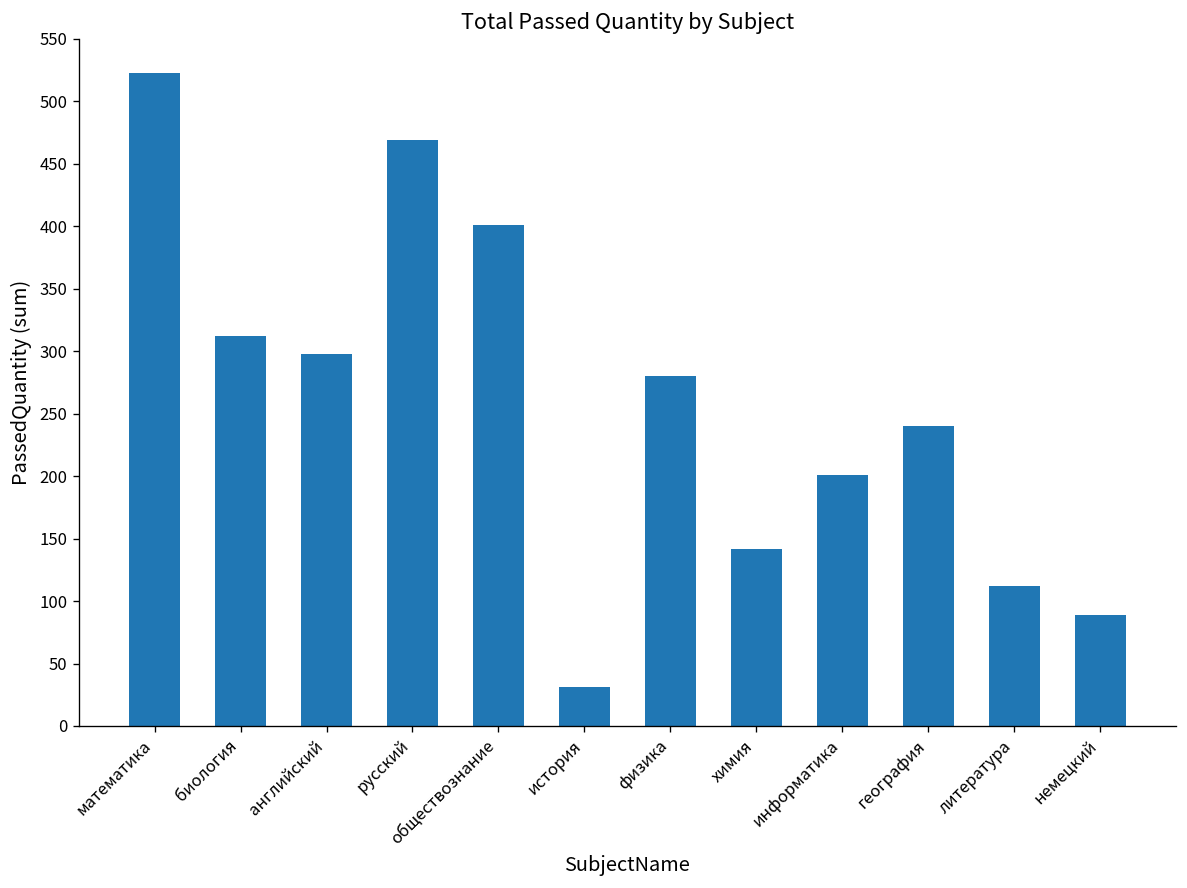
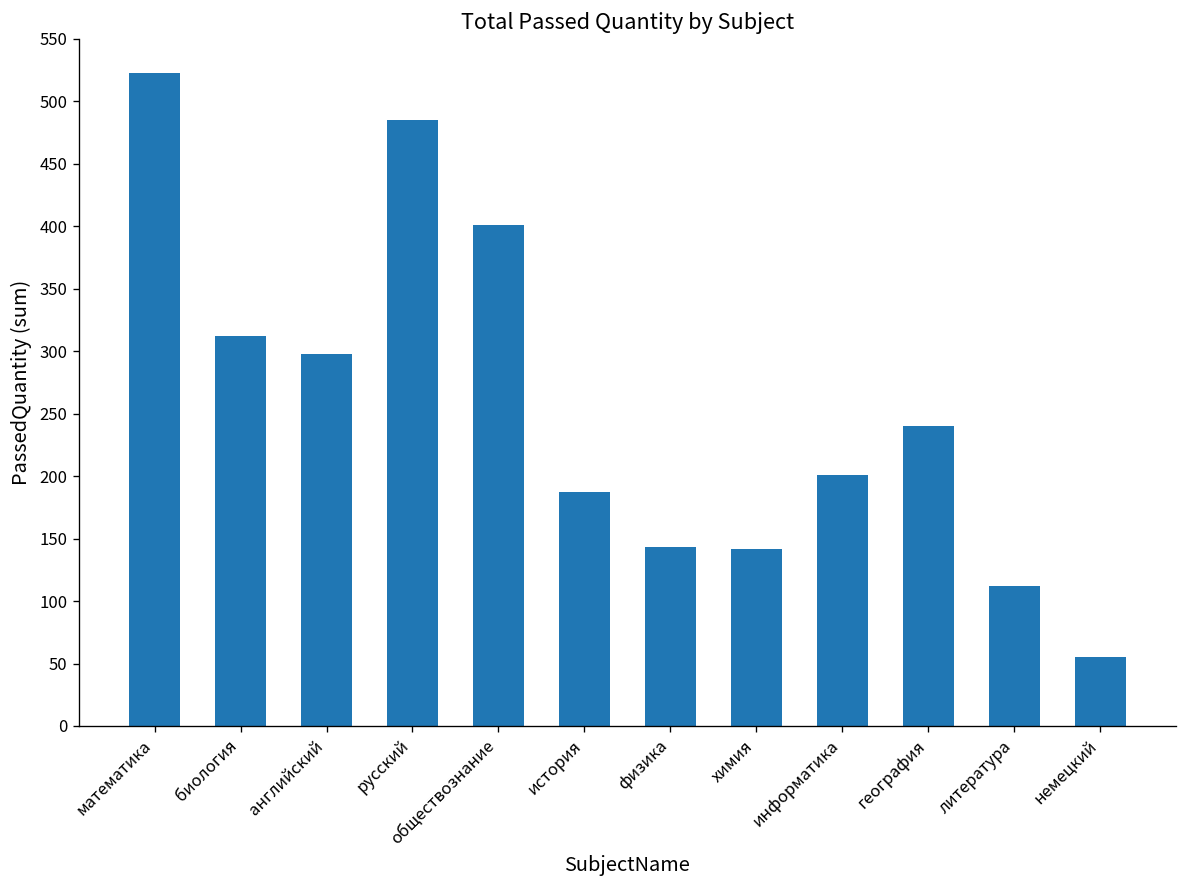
русский: 469 -> 485
история: 31 -> 187
физика: 280 -> 143
немецкий: 89 -> 55
